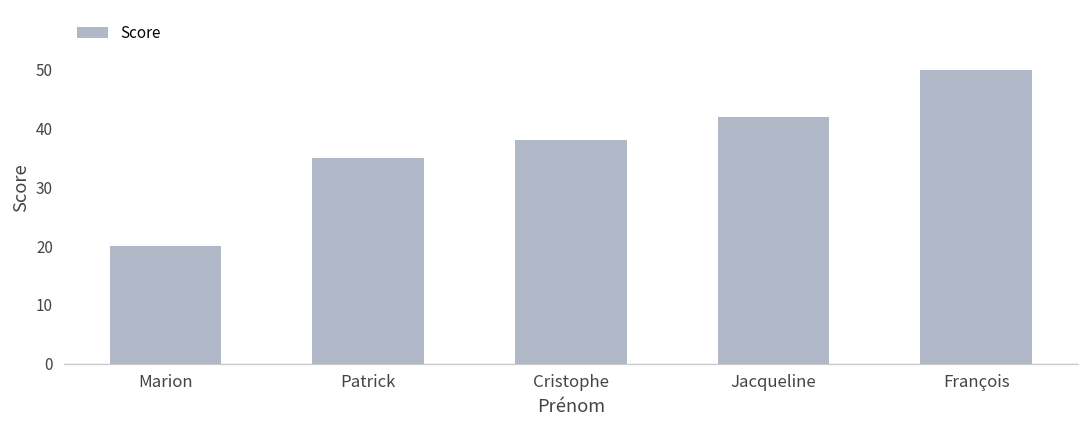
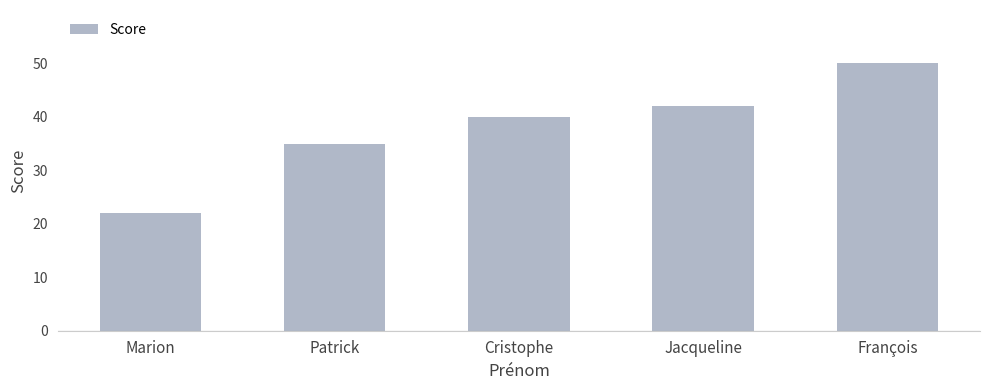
Marion: 20 -> 22
Cristophe: 38 -> 40
